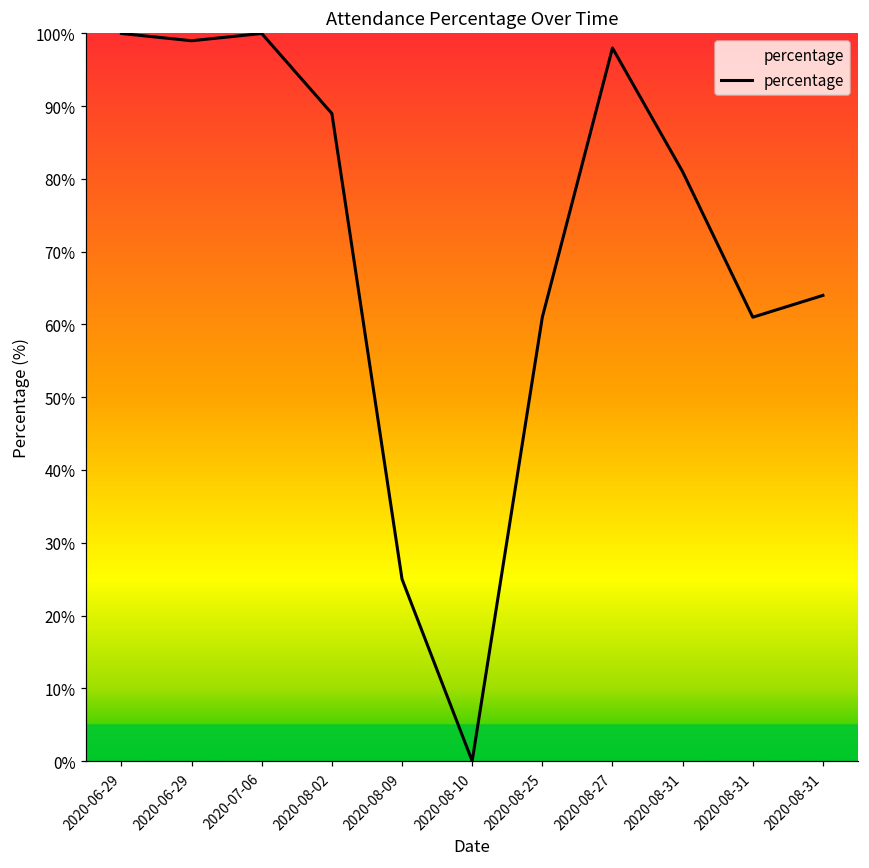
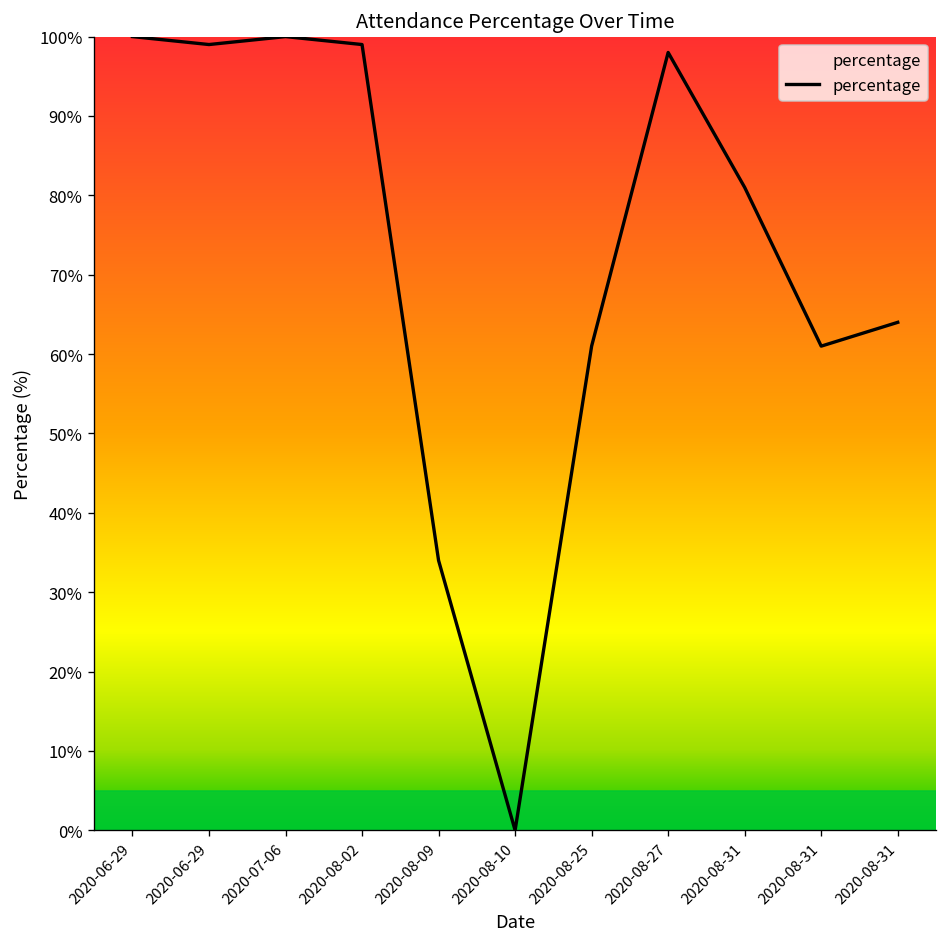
2020-08-02: 89% -> 99%
2020-08-09: 25% -> 34%
